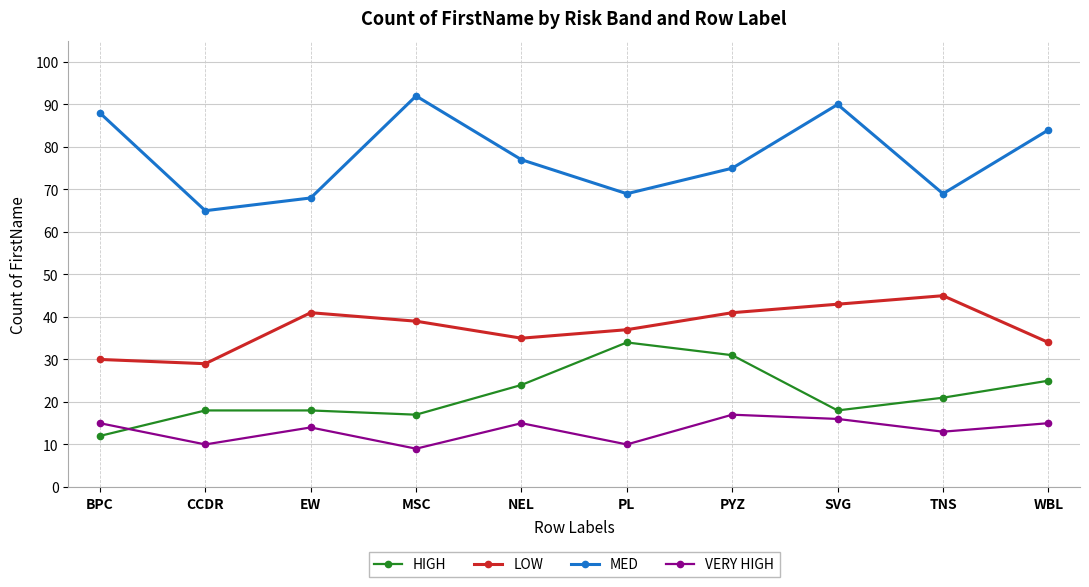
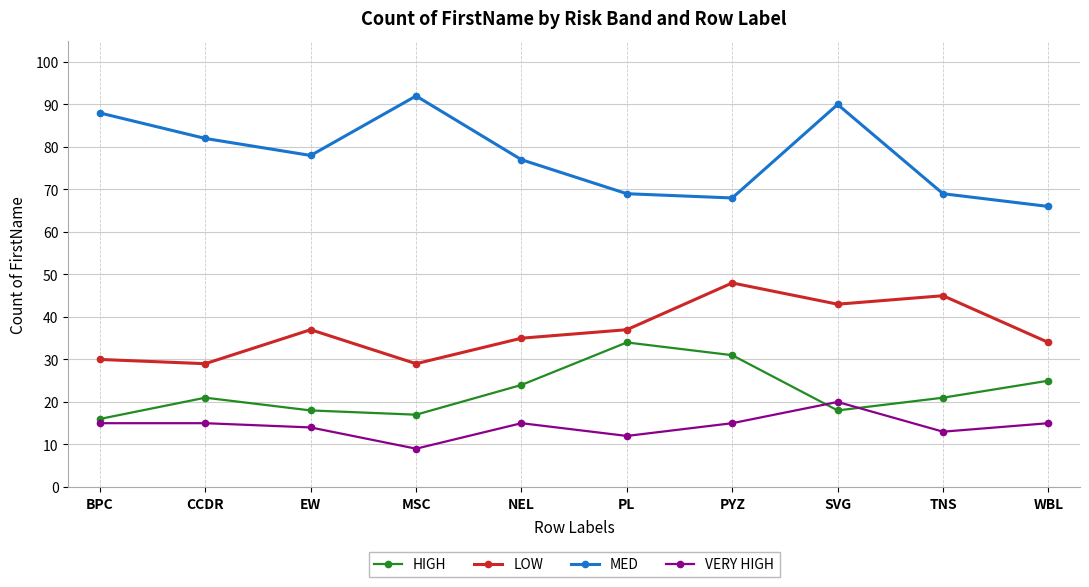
HIGH, BPC: 12 -> 16
HIGH, CCDR: 18 -> 21
MED, CCDR: 65 -> 82
VERY HIGH, CCDR: 10 -> 15
LOW, EW: 41 -> 37
MED, EW: 68 -> 78
LOW, MSC: 39 -> 29
VERY HIGH, PL: 10 -> 12
LOW, PYZ: 41 -> 48
MED, PYZ: 75 -> 68
VERY HIGH, PYZ: 17 -> 15
VERY HIGH, SVG: 16 -> 20
MED, WBL: 84 -> 66
